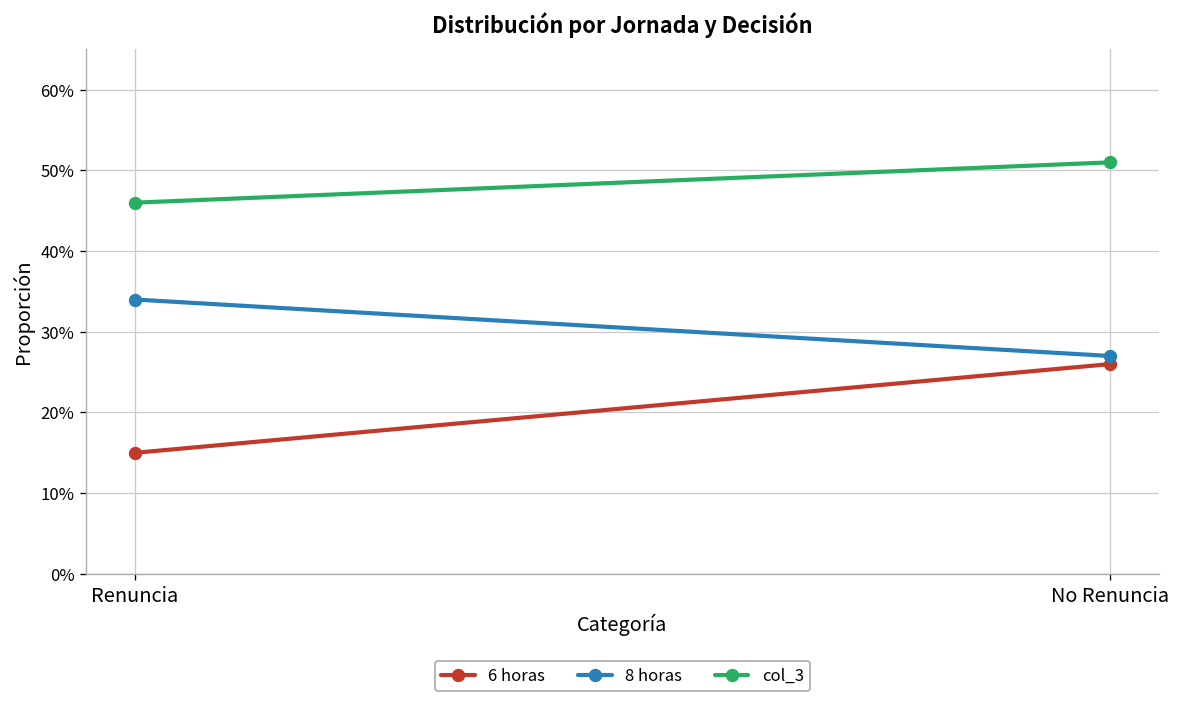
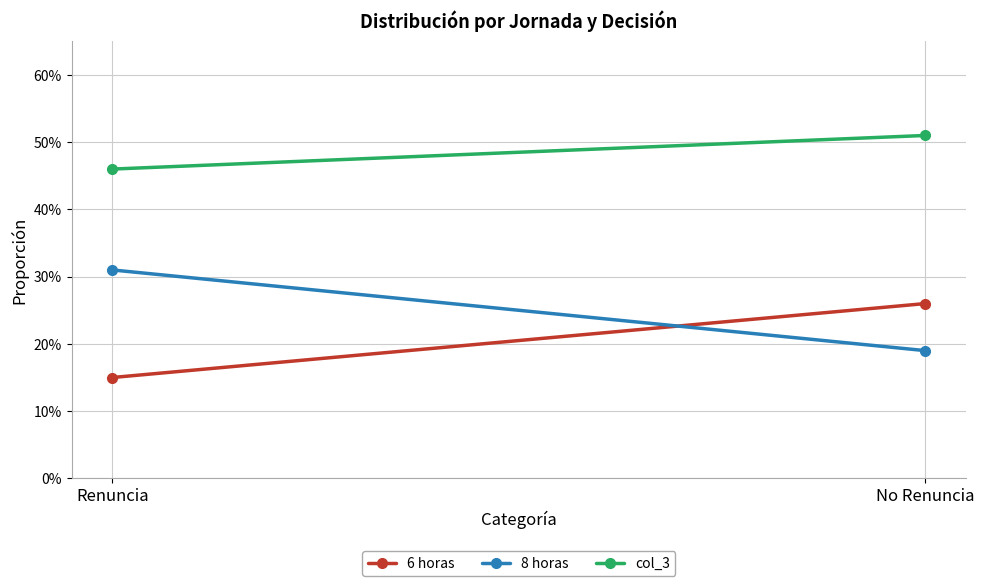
8 horas, Renuncia: 34% -> 31%
8 horas, No Renuncia: 27% -> 19%
